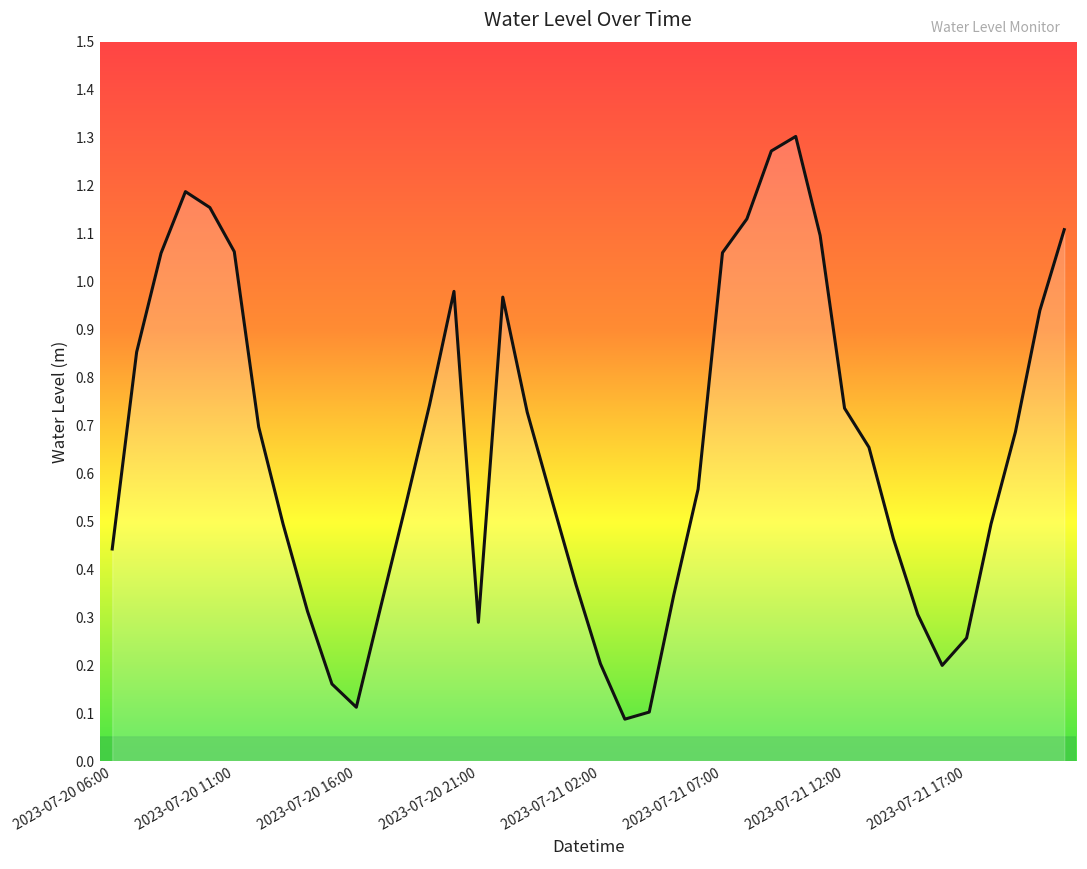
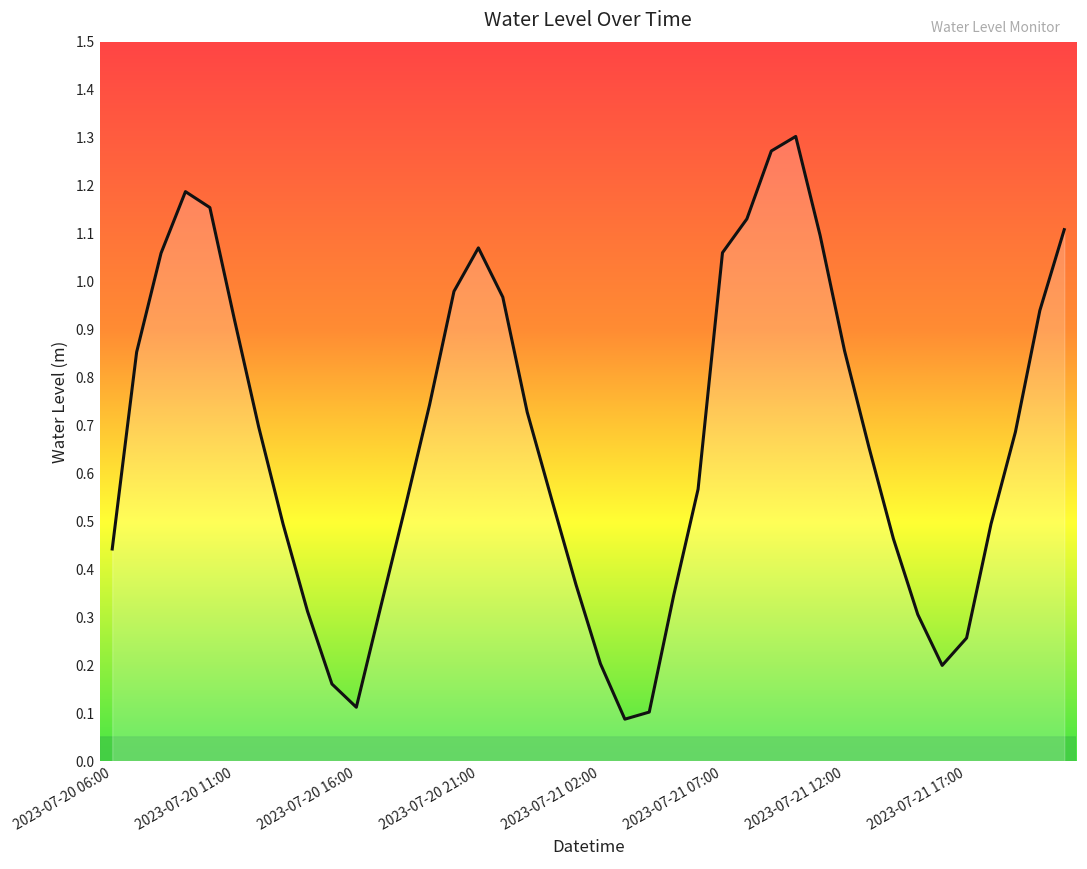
2023-07-20 11:00: 1.06 -> 0.92
2023-07-20 21:00: 0.29 -> 1.07
2023-07-21 12:00: 0.74 -> 0.86
